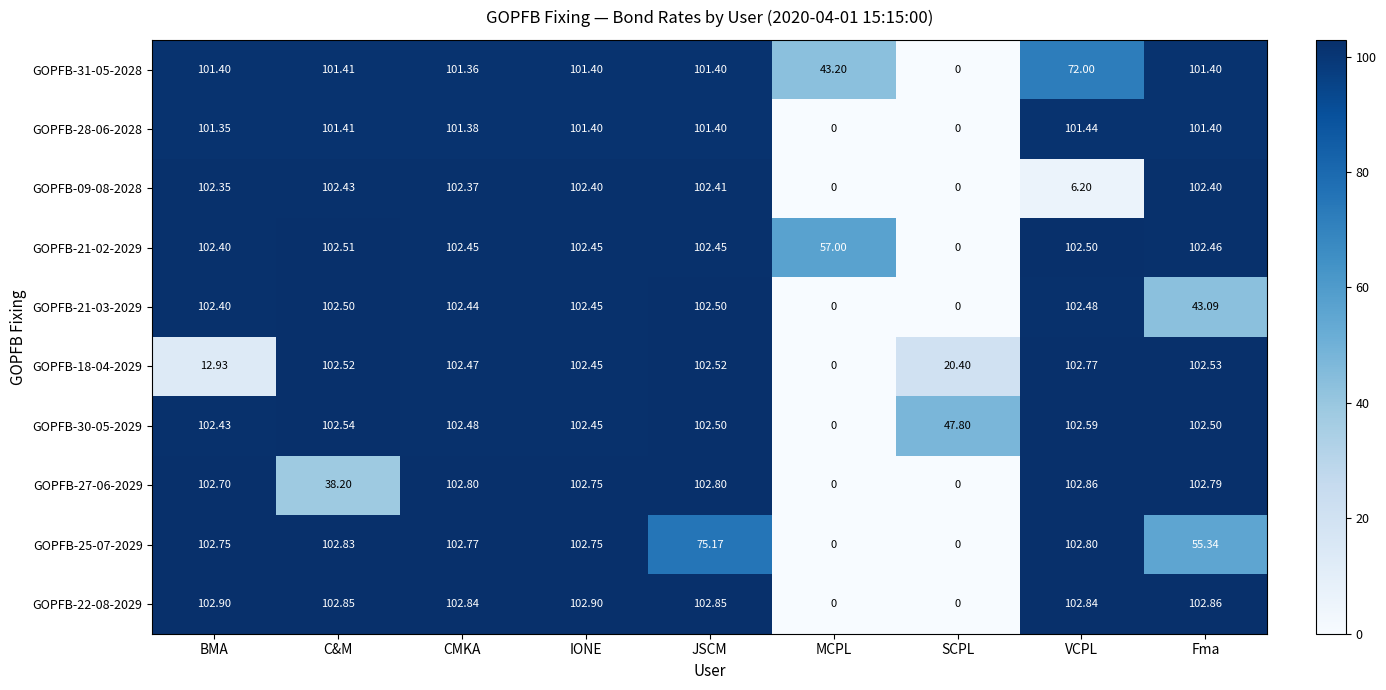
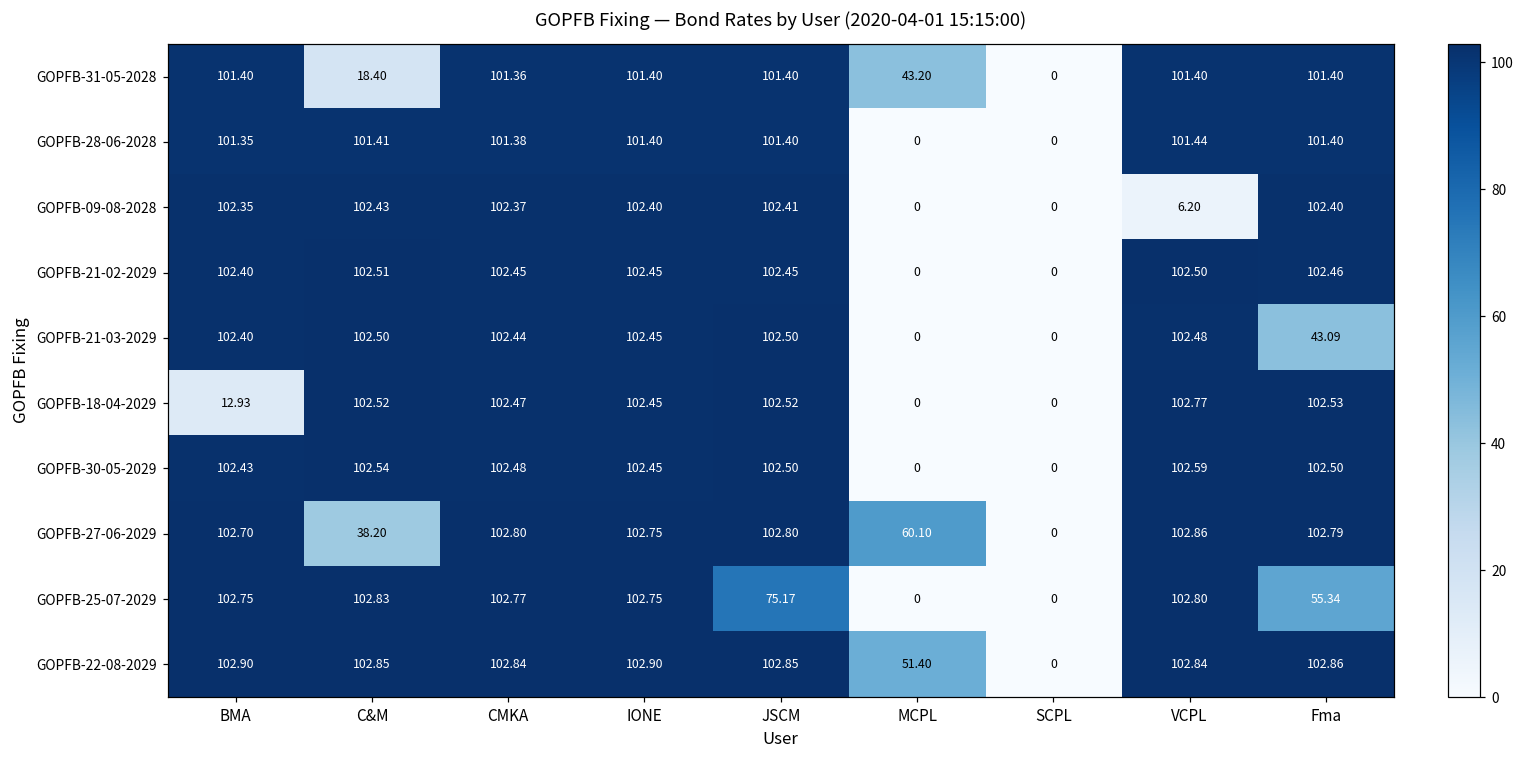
GOPFB-31-05-2028, C&M: 101.41 -> 18.40
GOPFB-31-05-2028, VCPL: 72.00 -> 101.40
GOPFB-21-02-2029, MCPL: 57.00 -> 0
GOPFB-18-04-2029, SCPL: 20.40 -> 0
GOPFB-30-05-2029, SCPL: 47.80 -> 0
GOPFB-27-06-2029, MCPL: 0 -> 60.10
GOPFB-22-08-2029, MCPL: 0 -> 51.40
